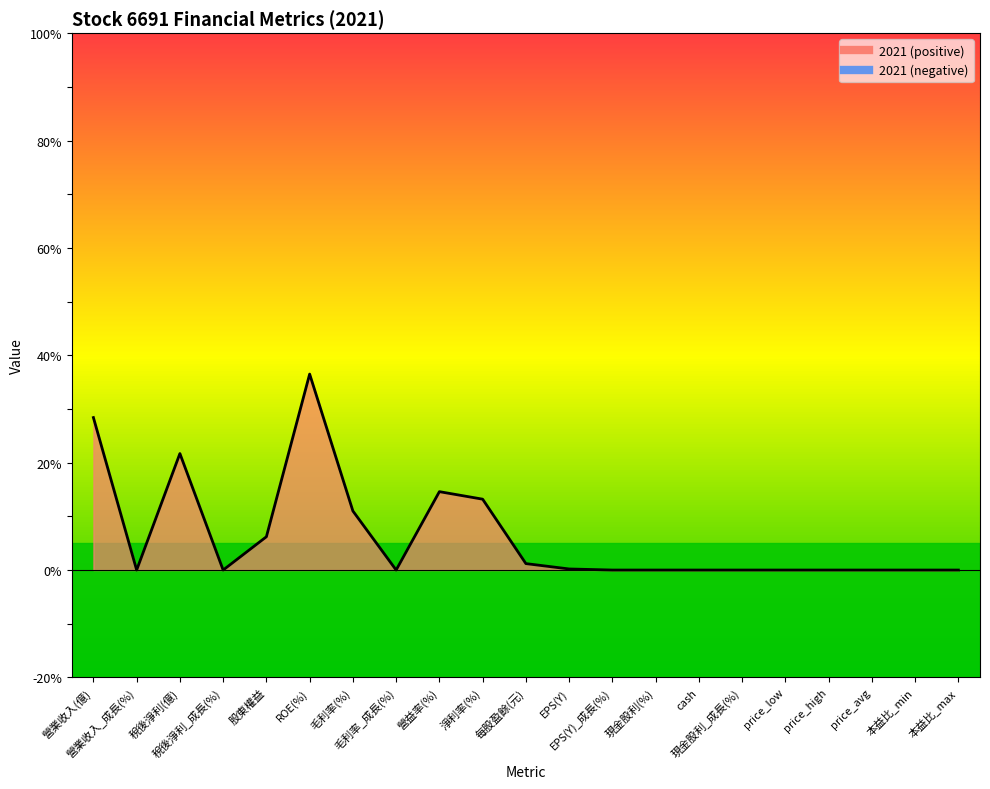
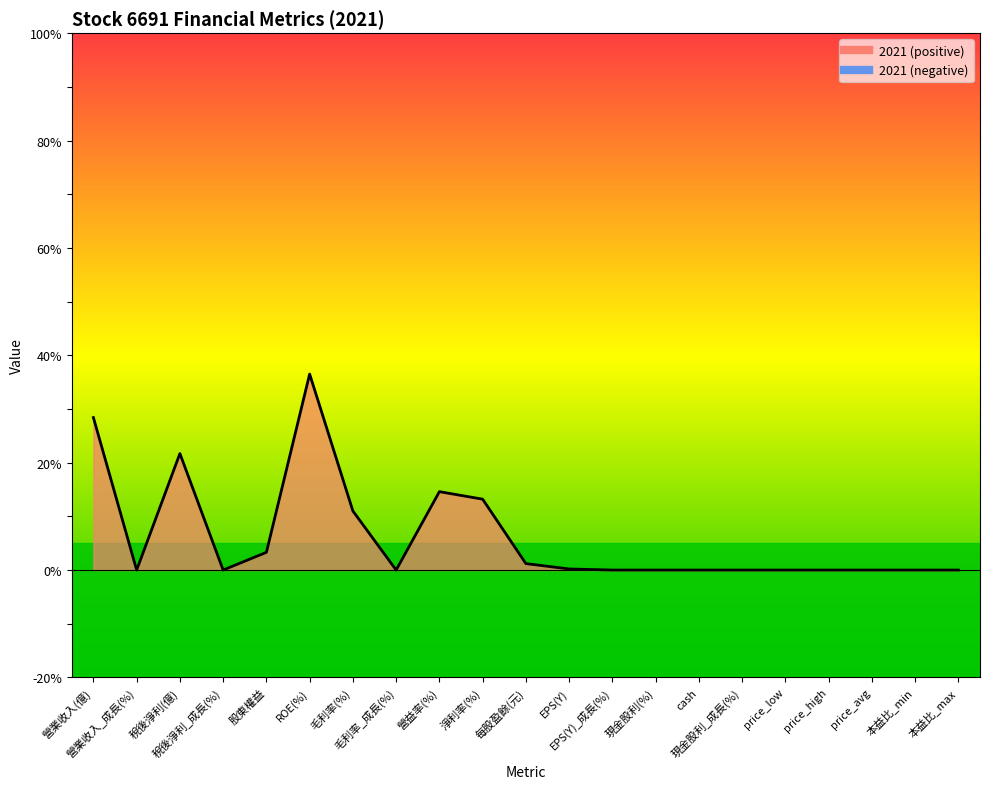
股東權益: 6% -> 3%
